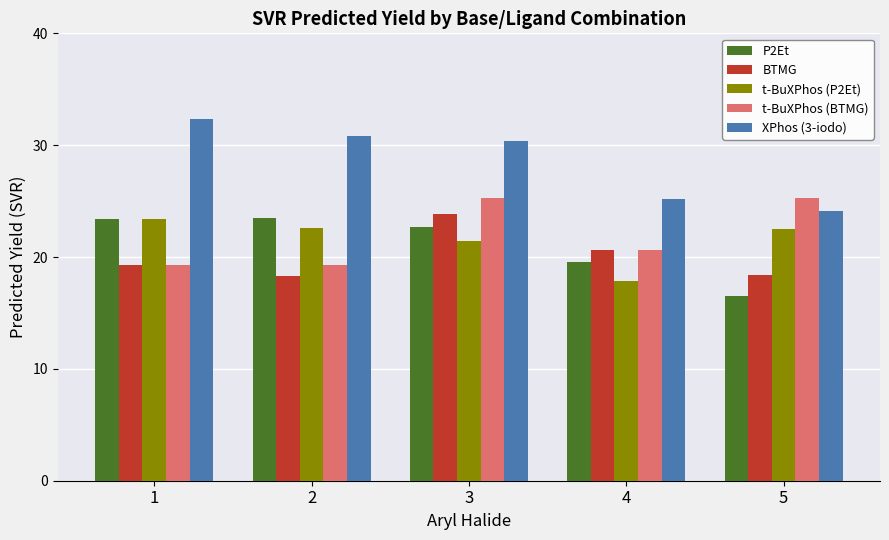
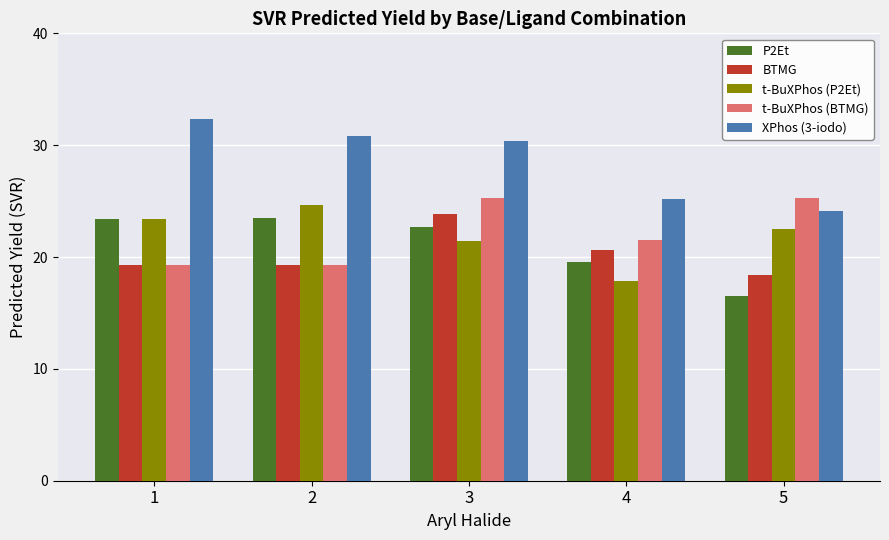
BTMG, 2: 18.3 -> 19.3
t-BuXPhos (P2Et), 2: 22.6 -> 24.6
t-BuXPhos (BTMG), 4: 20.6 -> 21.5
